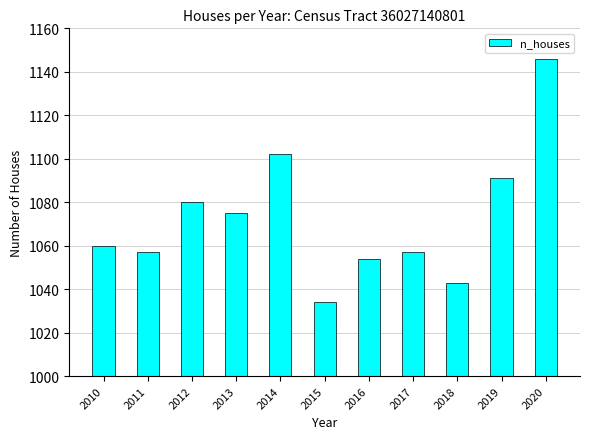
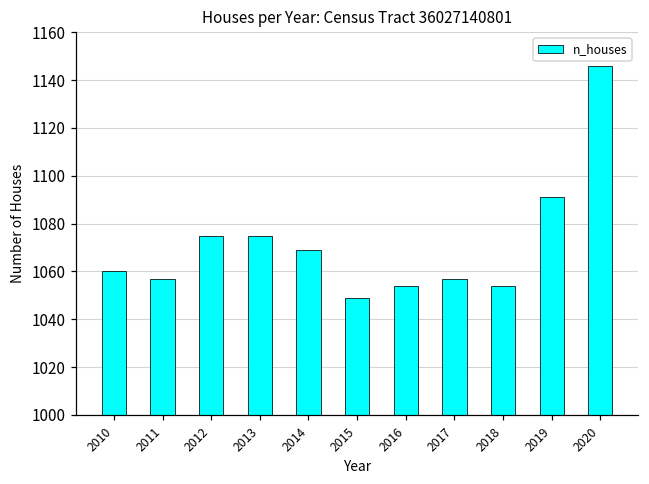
2012: 1080 -> 1075
2014: 1102 -> 1069
2015: 1034 -> 1049
2018: 1043 -> 1054
